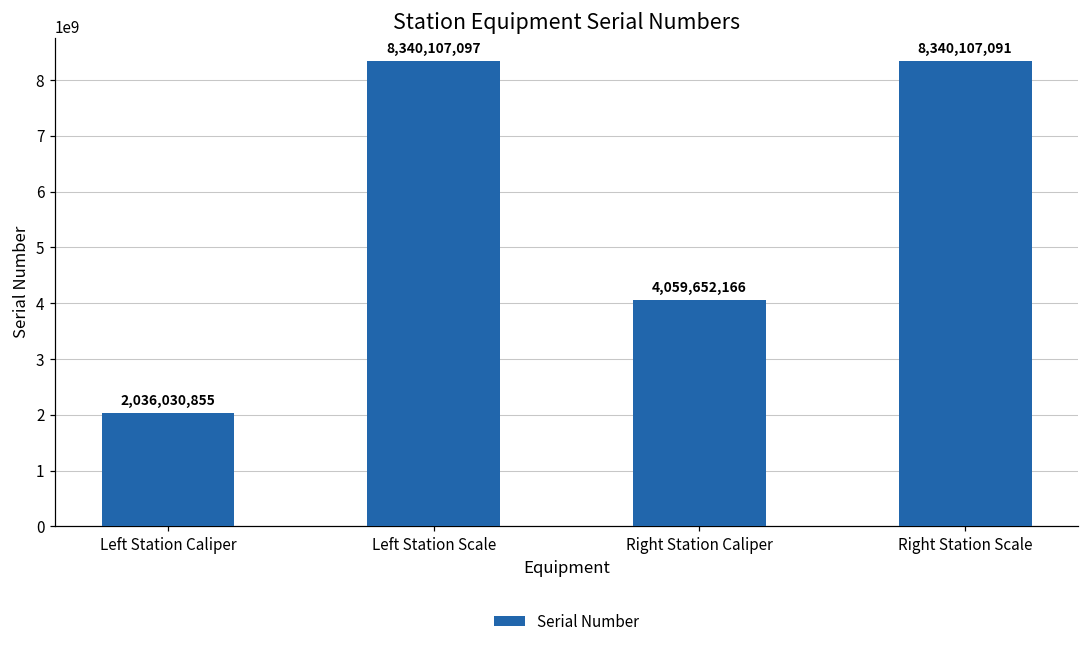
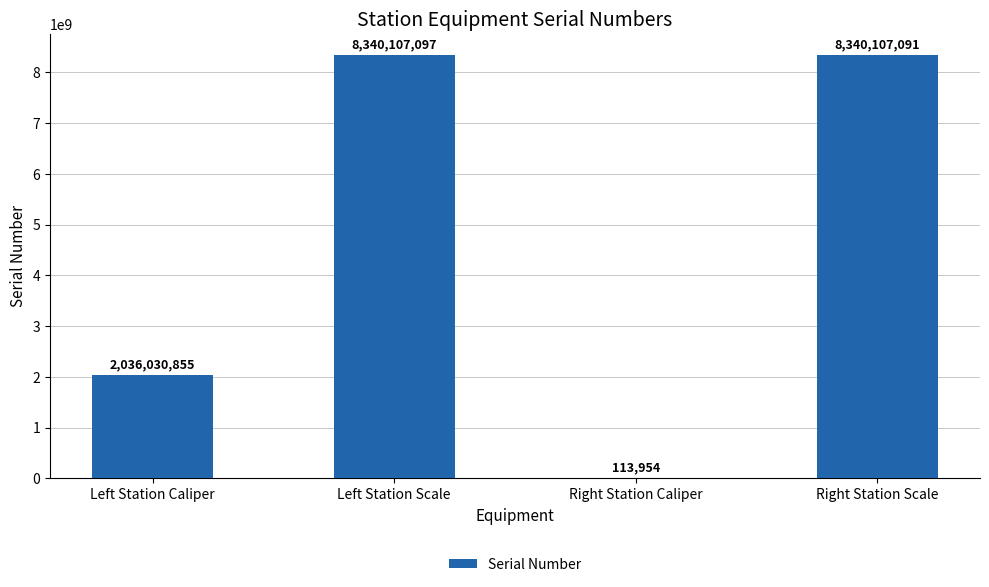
Right Station Caliper: 4,059,652,166 -> 113,954
